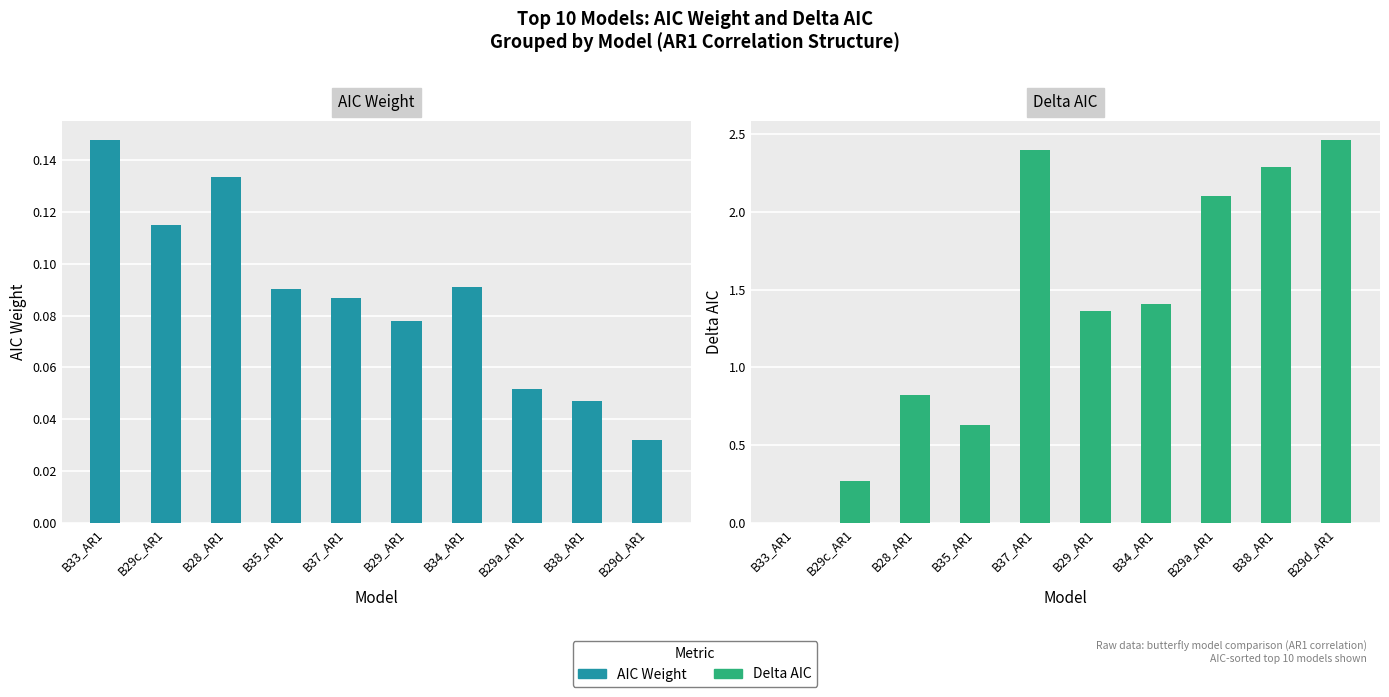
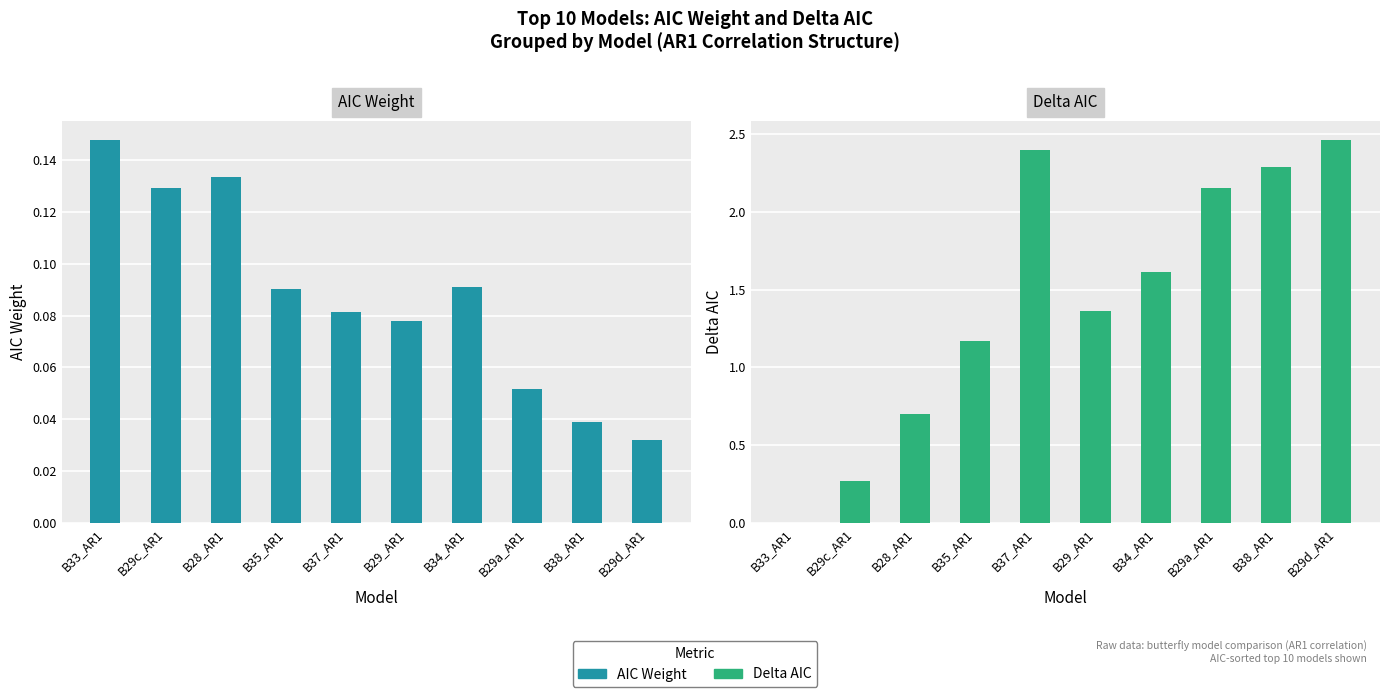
AIC Weight, B29c_AR1: 0.115 -> 0.129
AIC Weight, B37_AR1: 0.087 -> 0.081
AIC Weight, B38_AR1: 0.047 -> 0.039
Delta AIC, B28_AR1: 0.82 -> 0.70
Delta AIC, B35_AR1: 0.63 -> 1.17
Delta AIC, B34_AR1: 1.41 -> 1.62
Delta AIC, B29a_AR1: 2.10 -> 2.16
